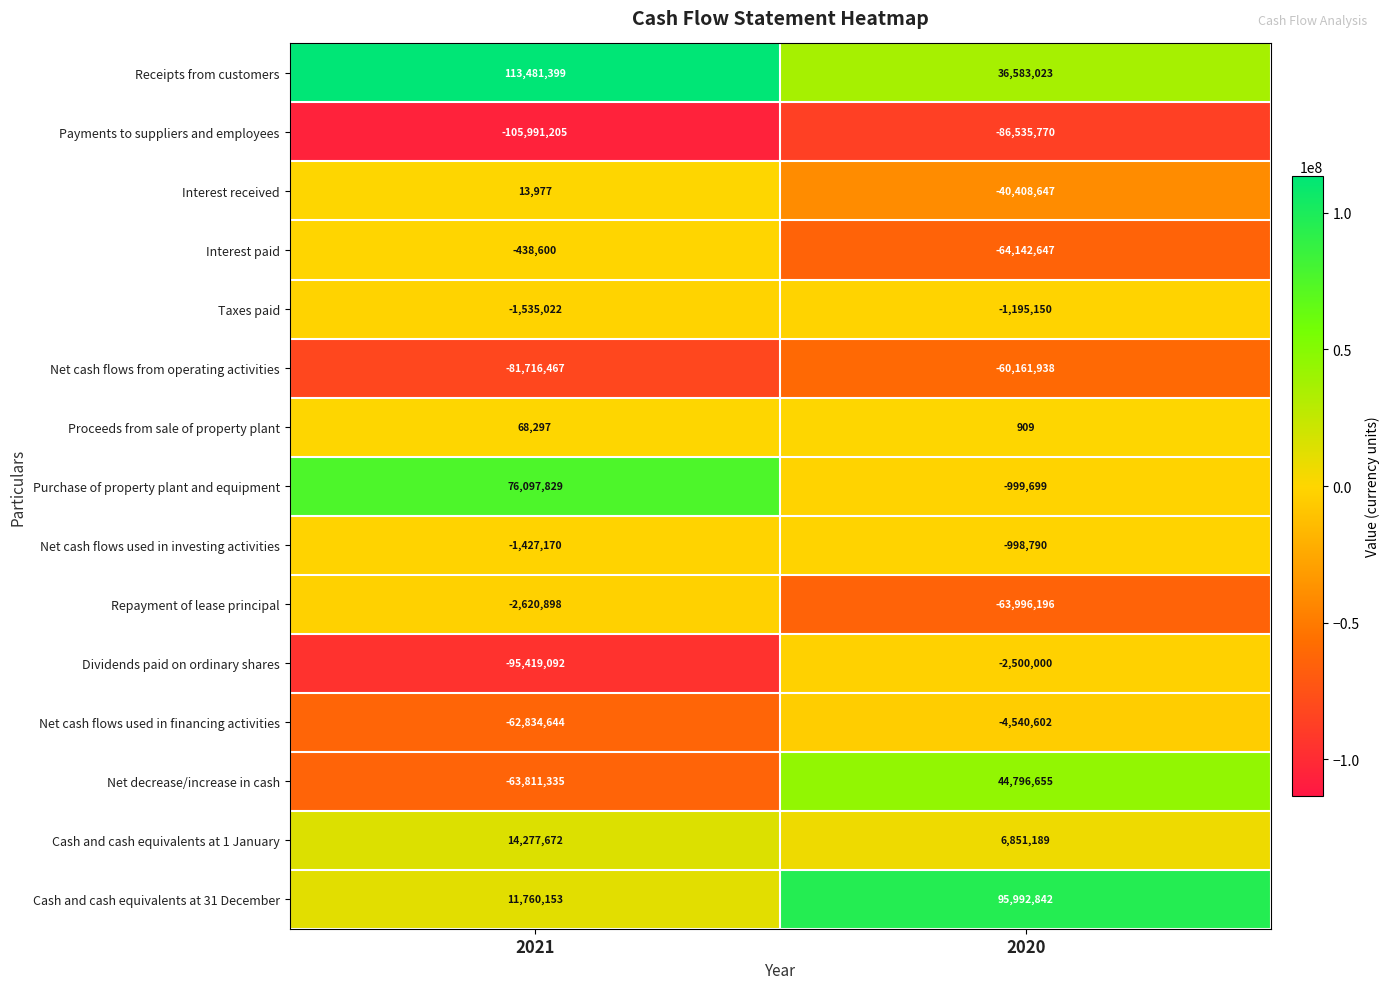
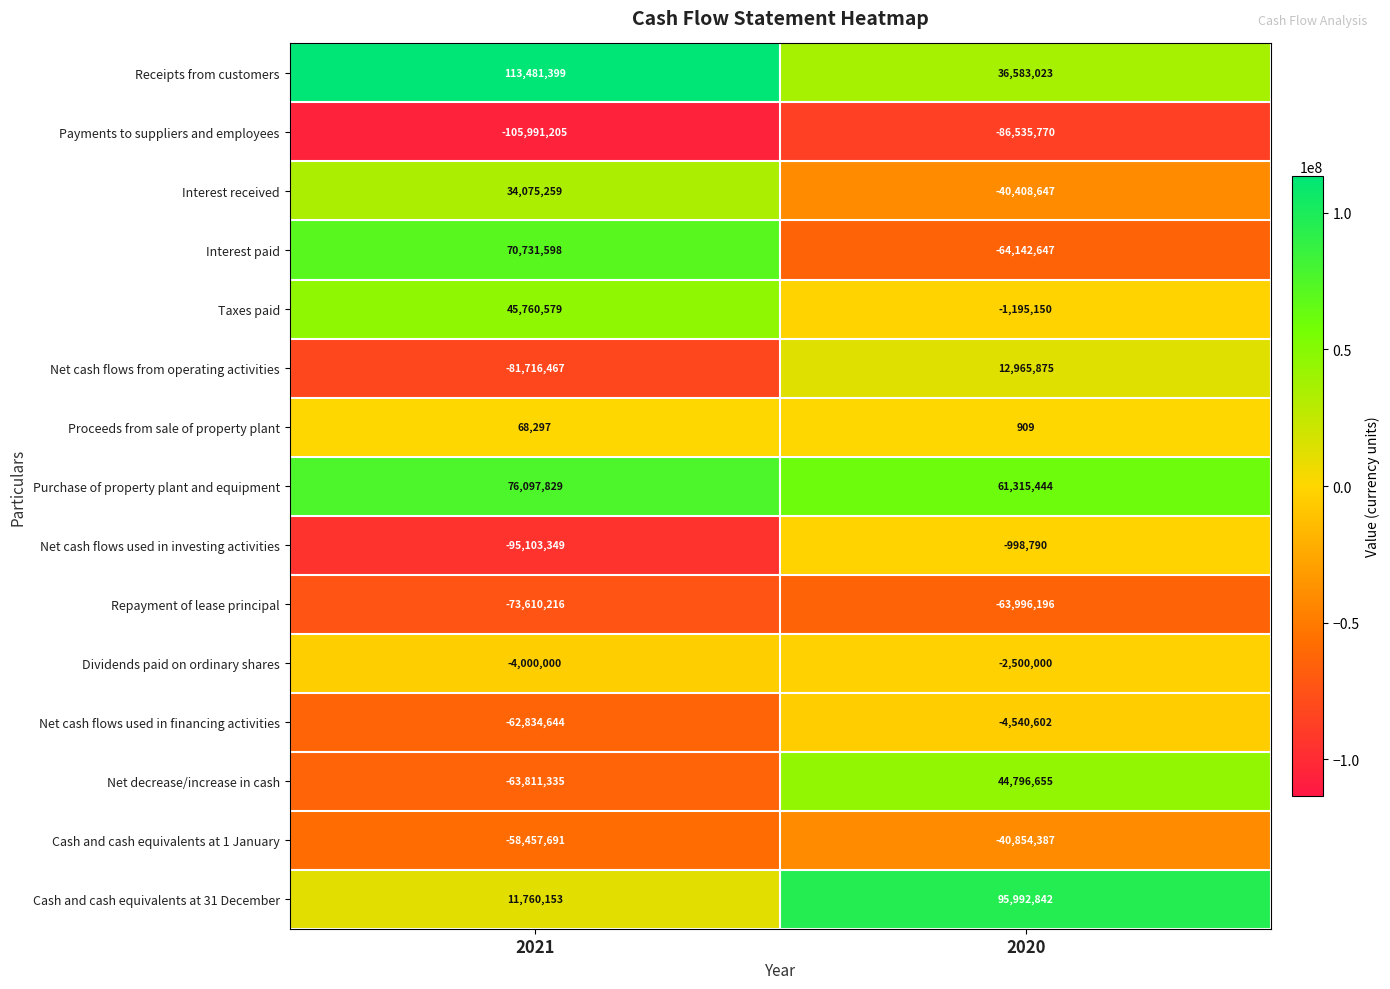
Interest received, 2021: 13,977 -> 34,075,259
Interest paid, 2021: -438,600 -> 70,731,598
Taxes paid, 2021: -1,535,022 -> 45,760,579
Net cash flows from operating activities, 2020: -60,161,938 -> 12,965,875
Purchase of property plant and equipment, 2020: -999,699 -> 61,315,444
Net cash flows used in investing activities, 2021: -1,427,170 -> -95,103,349
Repayment of lease principal, 2021: -2,620,898 -> -73,610,216
Dividends paid on ordinary shares, 2021: -95,419,092 -> -4,000,000
Cash and cash equivalents at 1 January, 2021: 14,277,672 -> -58,457,691
Cash and cash equivalents at 1 January, 2020: 6,851,189 -> -40,854,387
